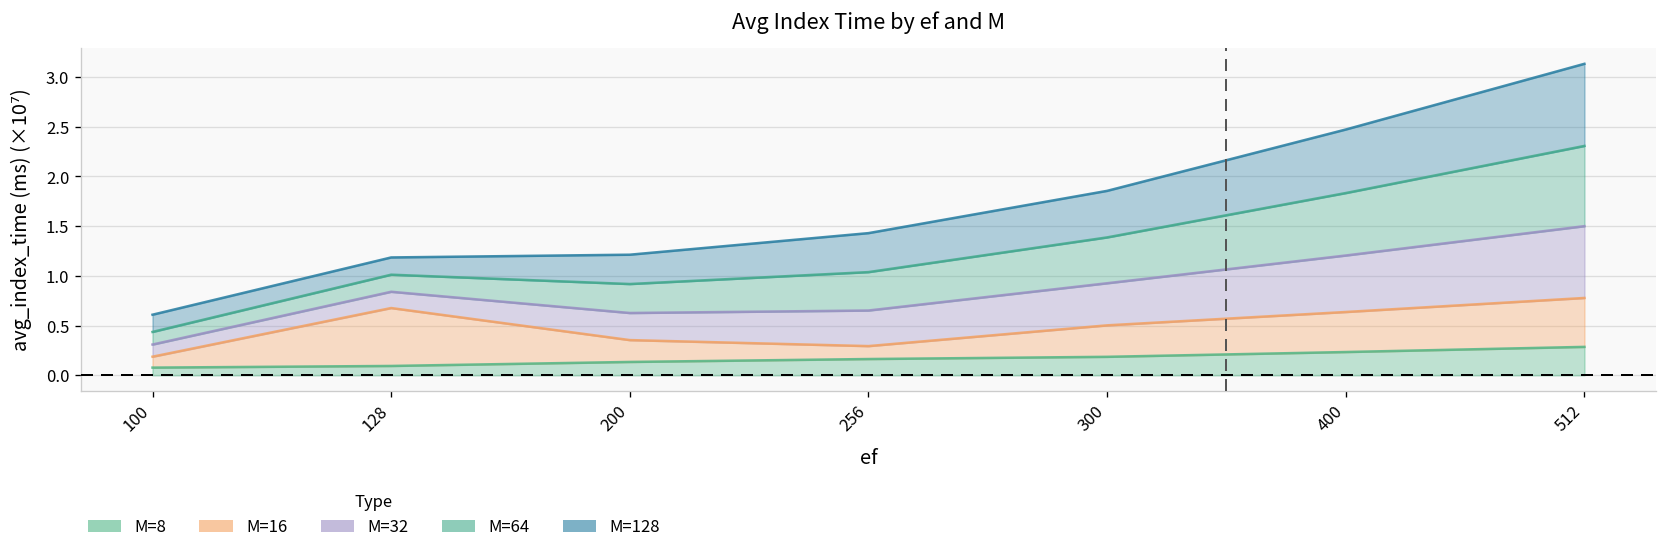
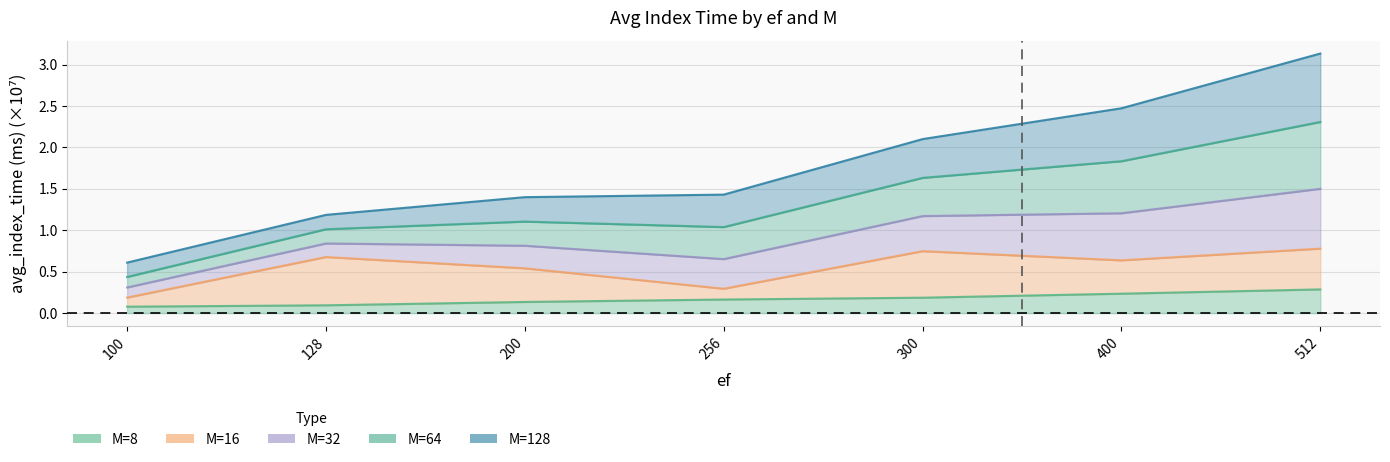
M=16, 200: 0.2 -> 0.4
M=16, 300: 0.3 -> 0.6
